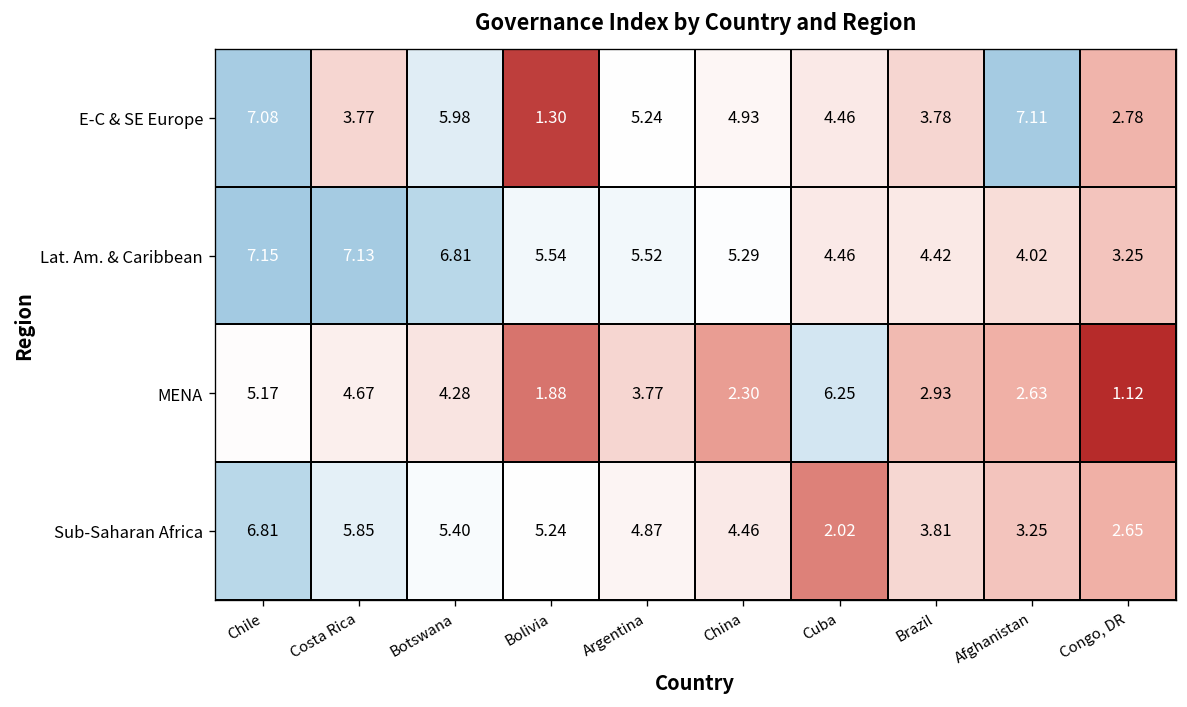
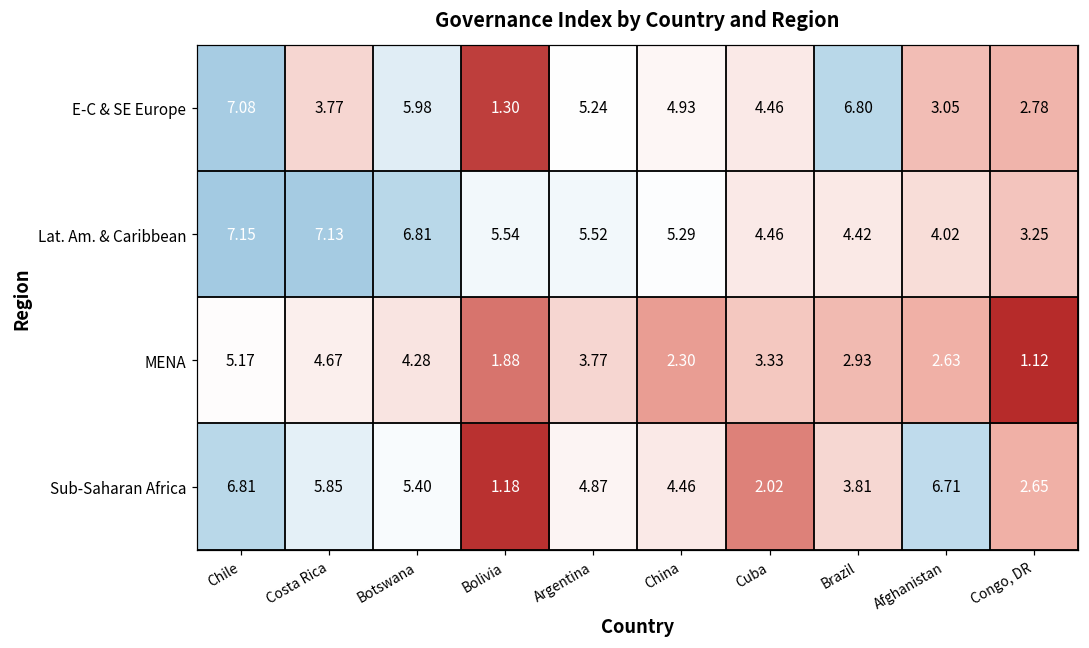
E-C & SE Europe, Brazil: 3.78 -> 6.80
E-C & SE Europe, Afghanistan: 7.11 -> 3.05
MENA, Cuba: 6.25 -> 3.33
Sub-Saharan Africa, Bolivia: 5.24 -> 1.18
Sub-Saharan Africa, Afghanistan: 3.25 -> 6.71
